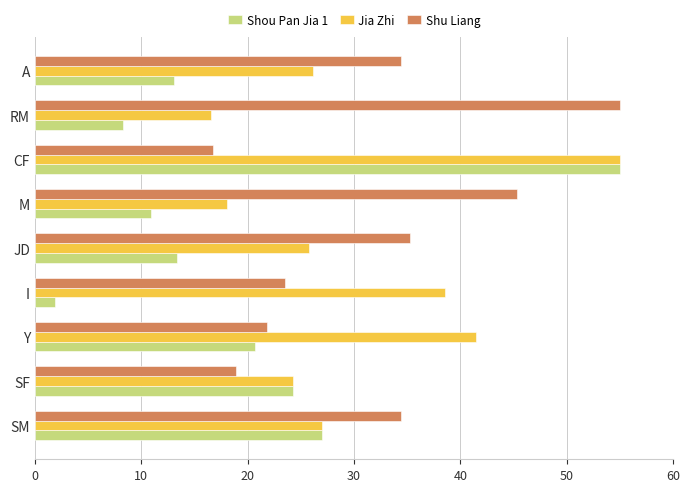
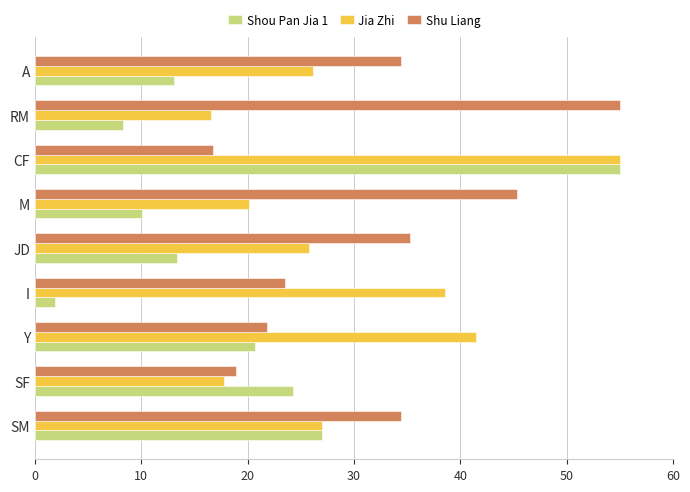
Jia Zhi, M: 18.1 -> 20.1
Shou Pan Jia 1, M: 11.0 -> 10.1
Jia Zhi, SF: 24.3 -> 17.8
